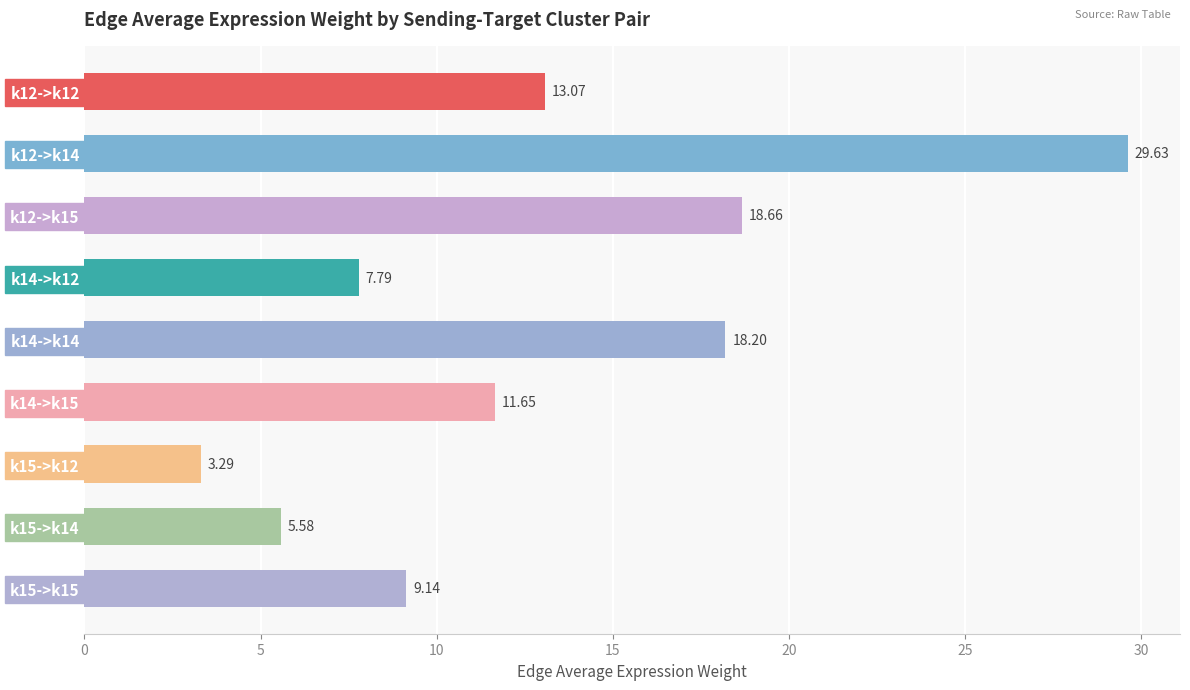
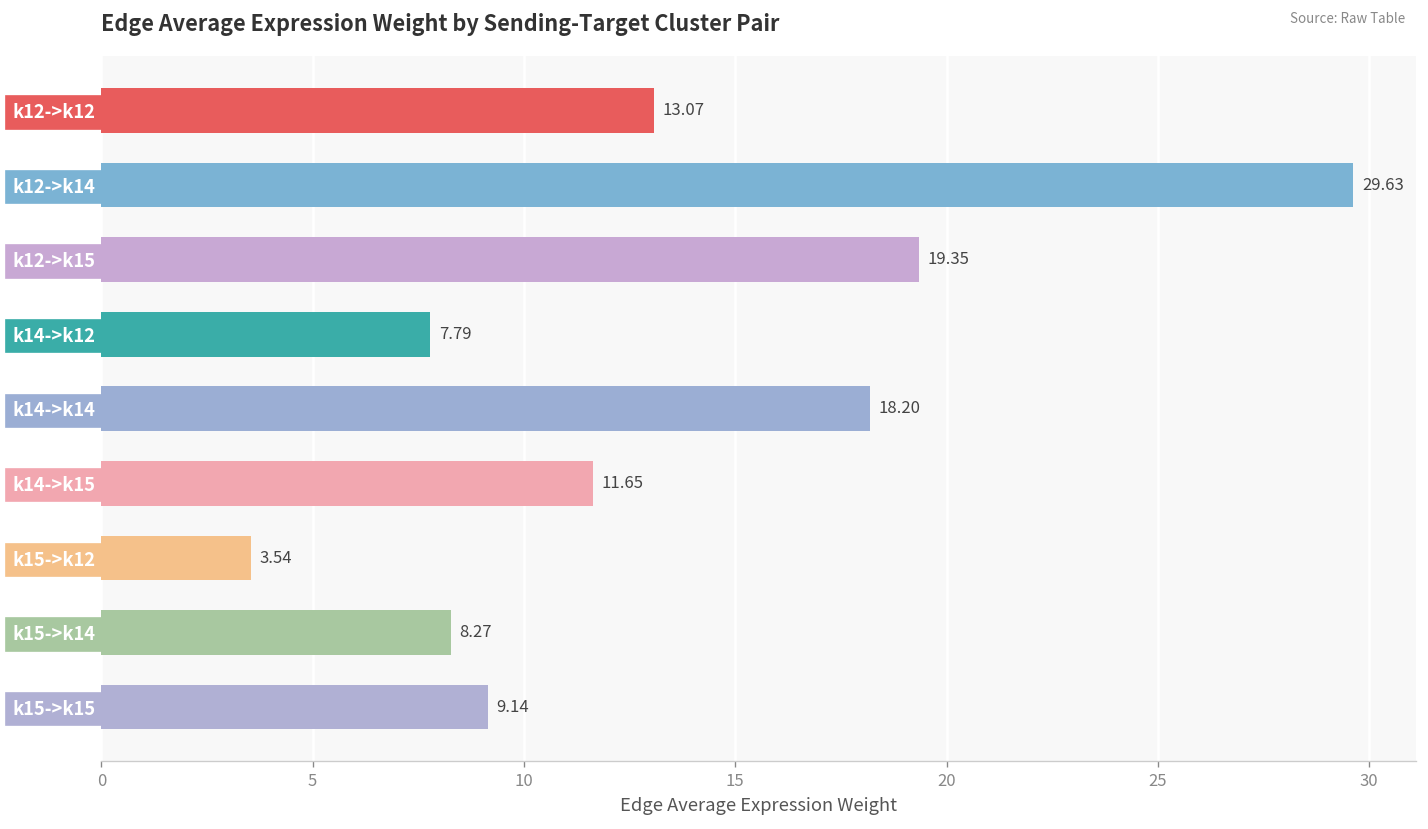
k12->k15: 18.66 -> 19.35
k15->k12: 3.29 -> 3.54
k15->k14: 5.58 -> 8.27
